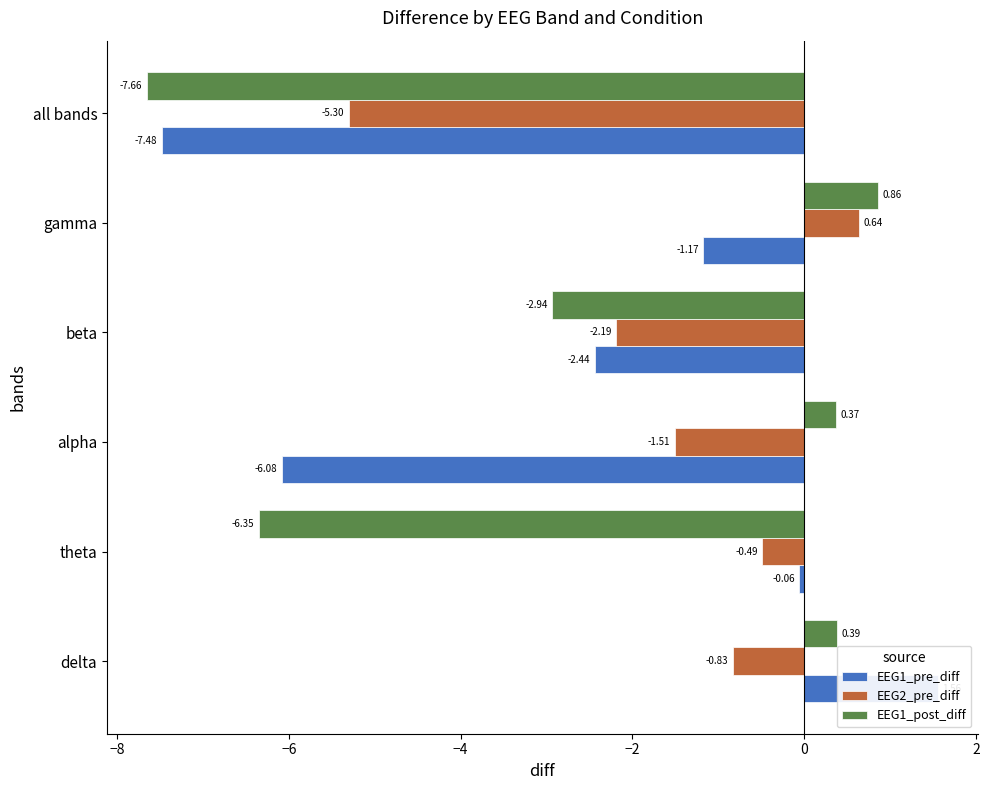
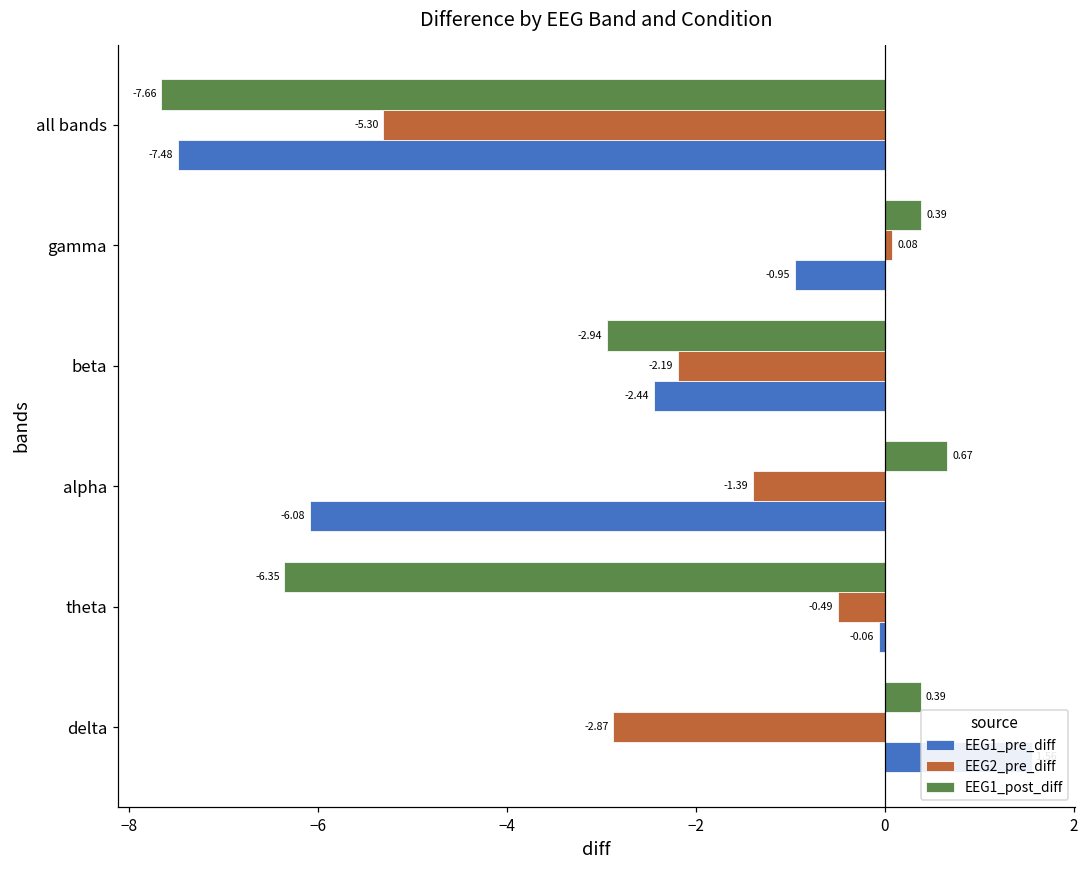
EEG1_post_diff, gamma: 0.86 -> 0.39
EEG2_pre_diff, gamma: 0.64 -> 0.08
EEG1_pre_diff, gamma: -1.17 -> -0.95
EEG1_post_diff, alpha: 0.37 -> 0.67
EEG2_pre_diff, alpha: -1.51 -> -1.39
EEG2_pre_diff, delta: -0.83 -> -2.87
